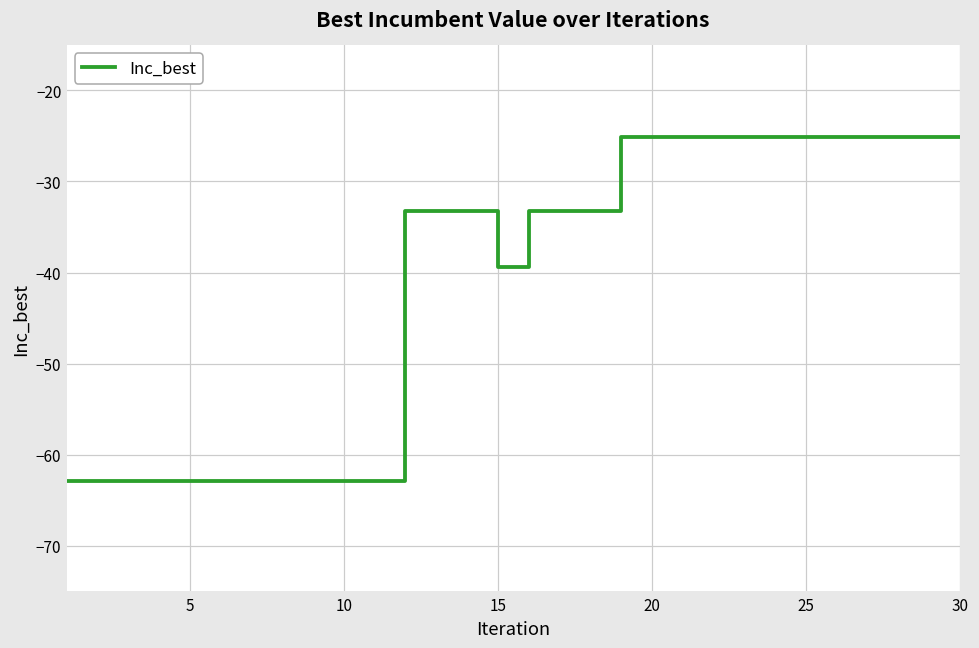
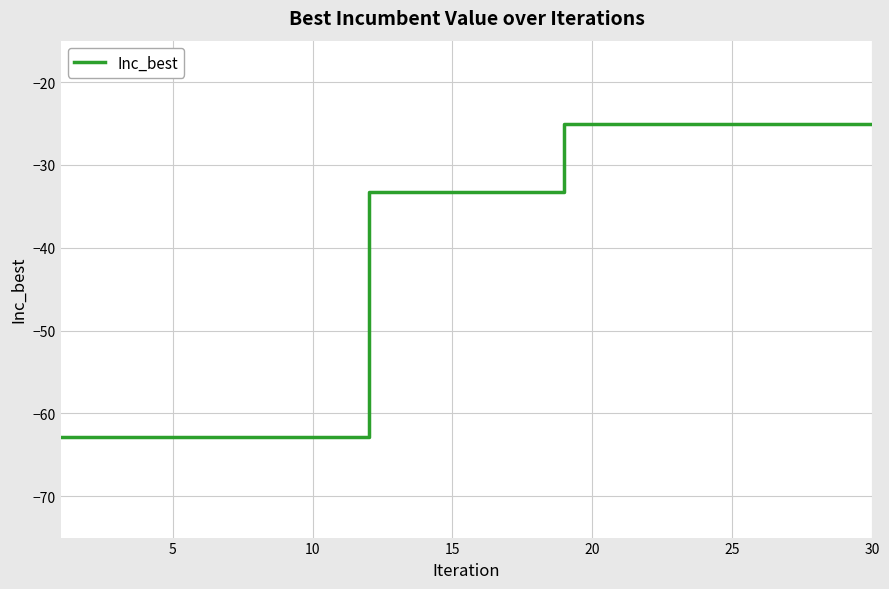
15: -39 -> -33
